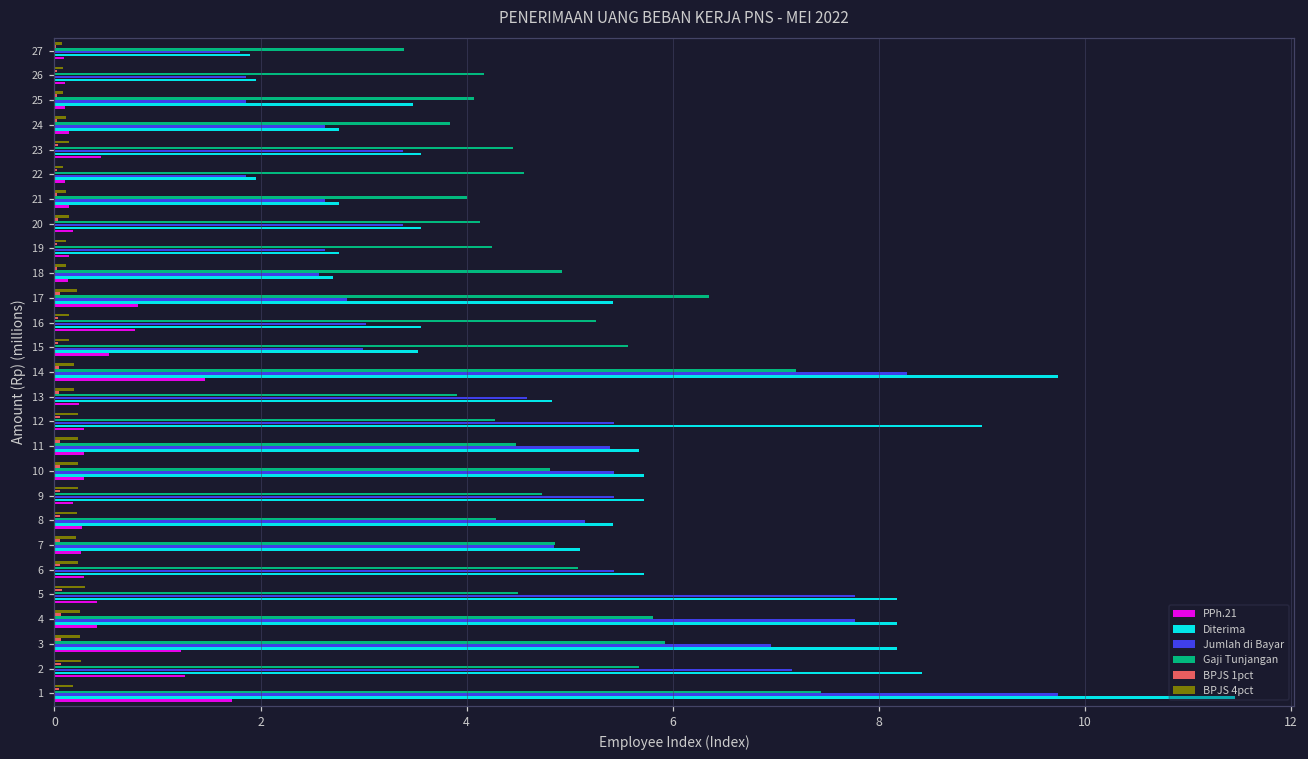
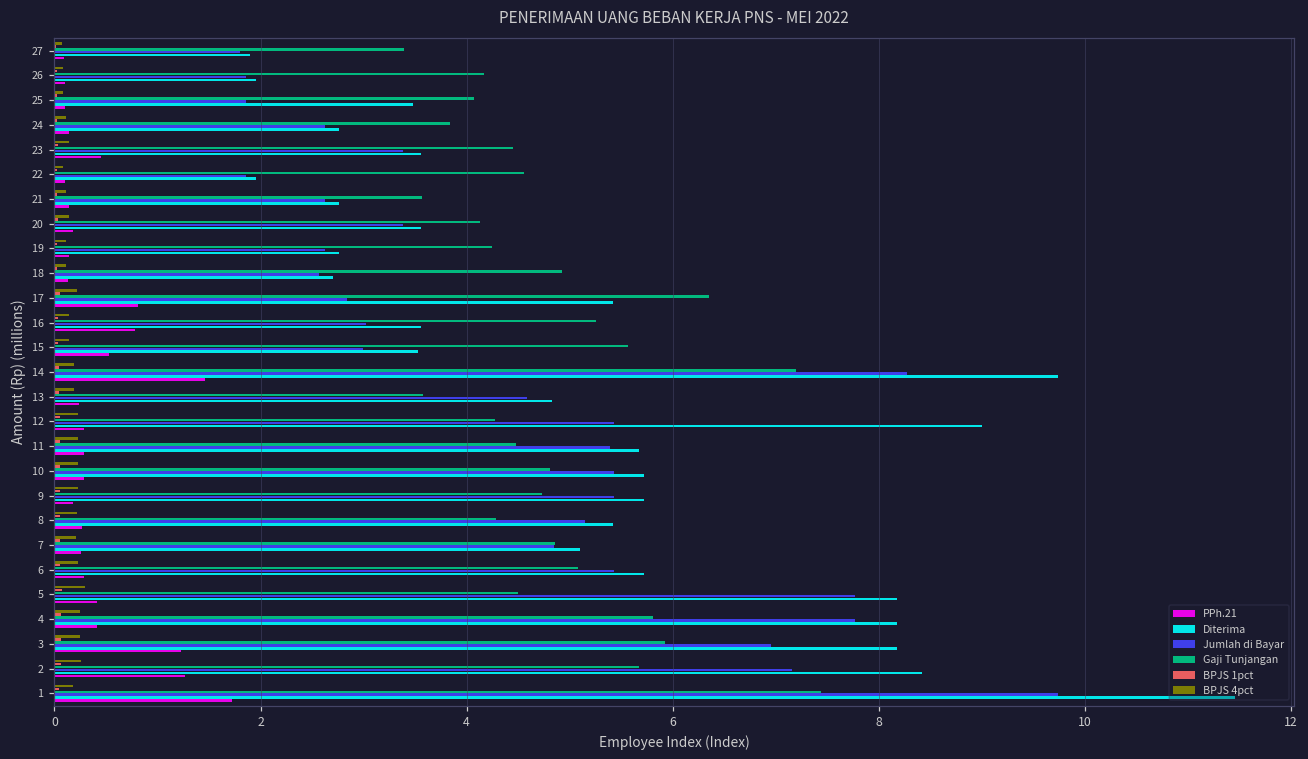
Gaji Tunjangan, 21: 4.0 -> 3.6
Gaji Tunjangan, 13: 3.9 -> 3.6
